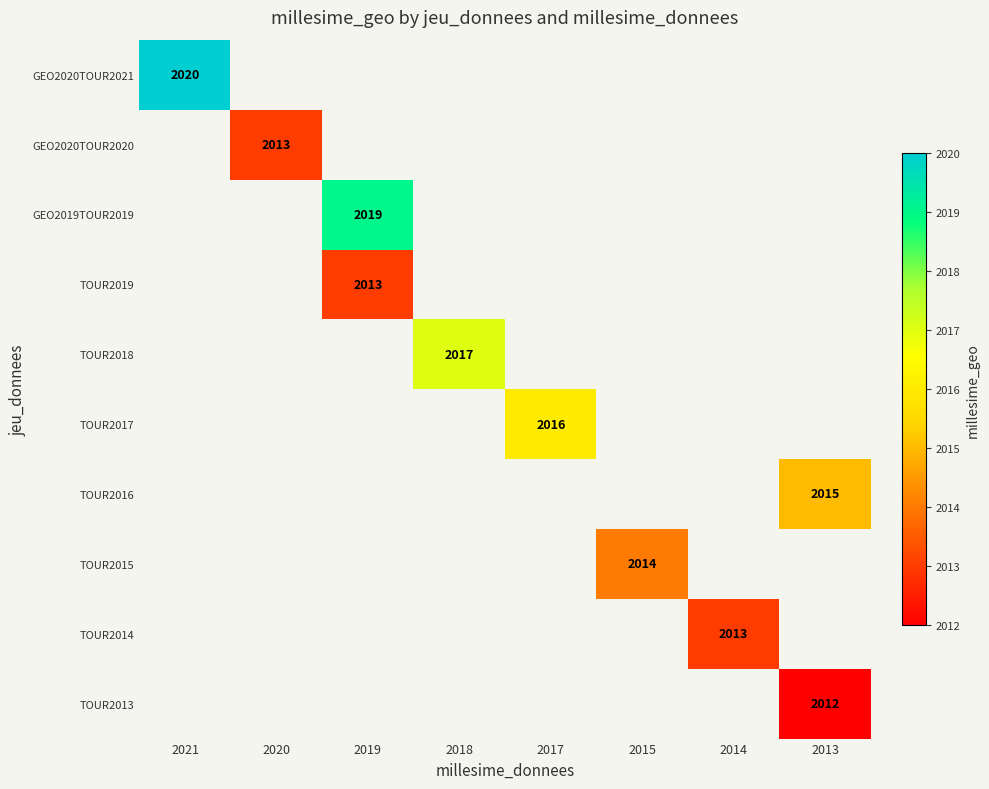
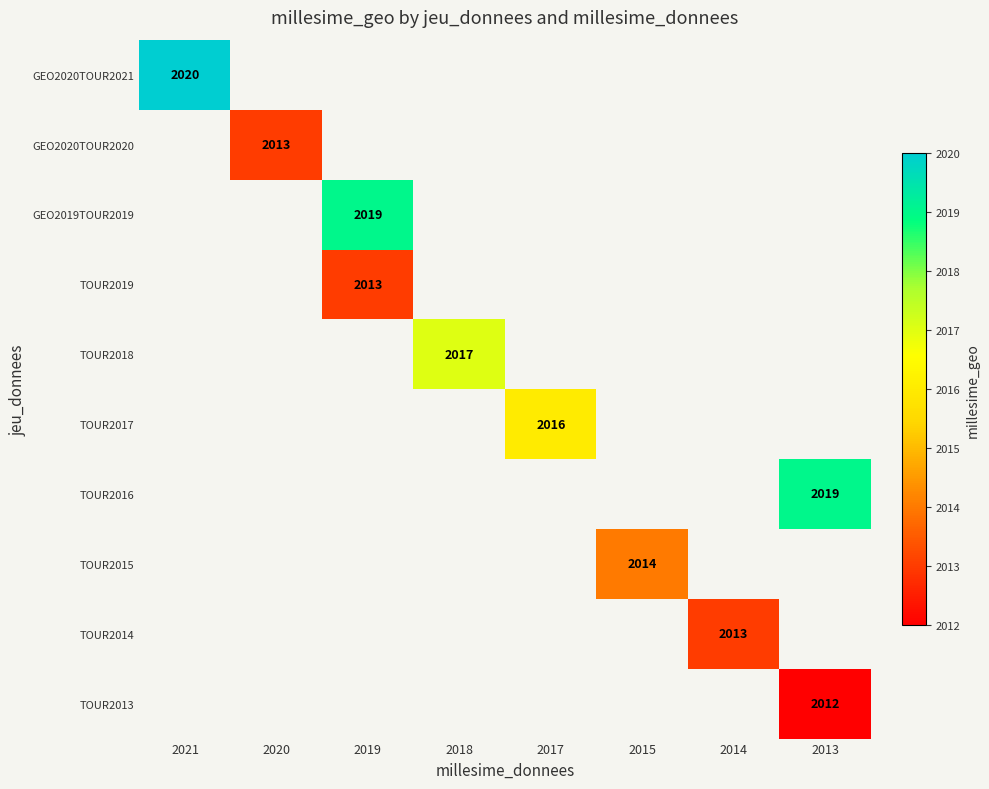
TOUR2016, 2013: 2015 -> 2019
